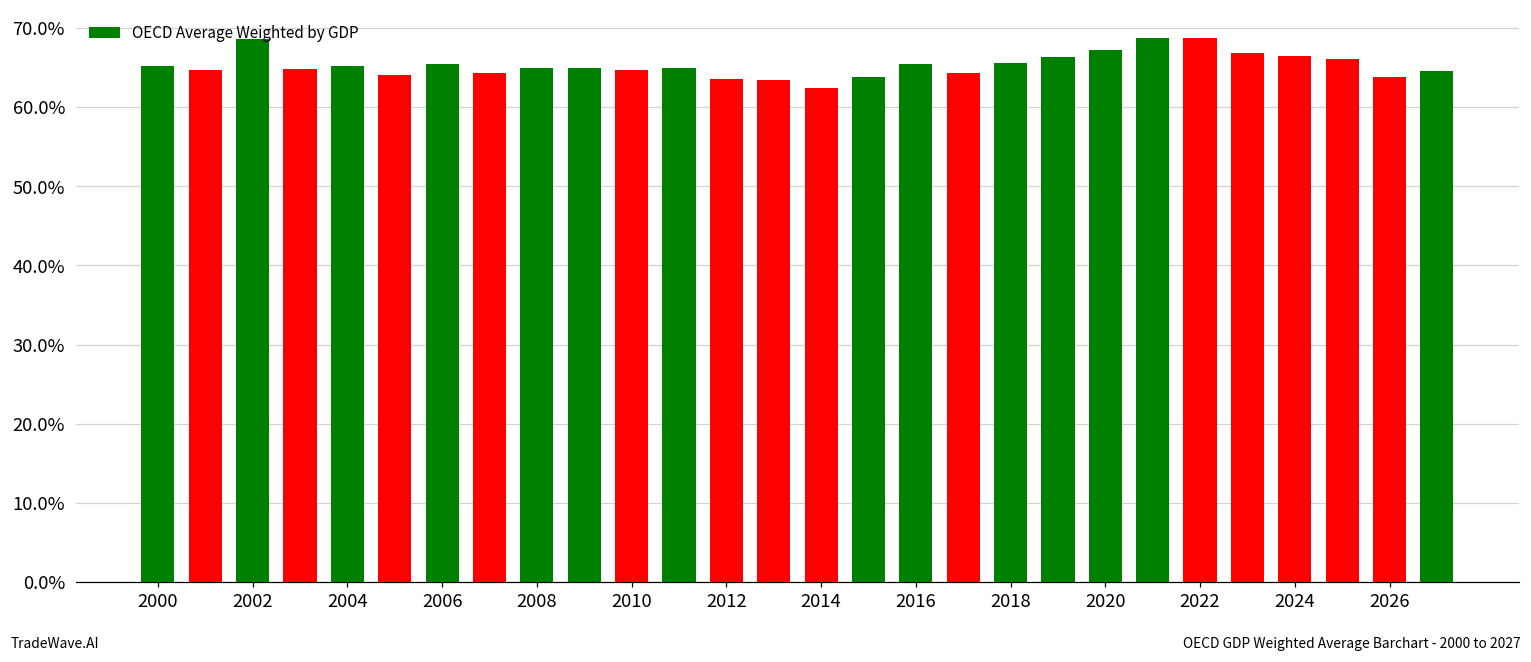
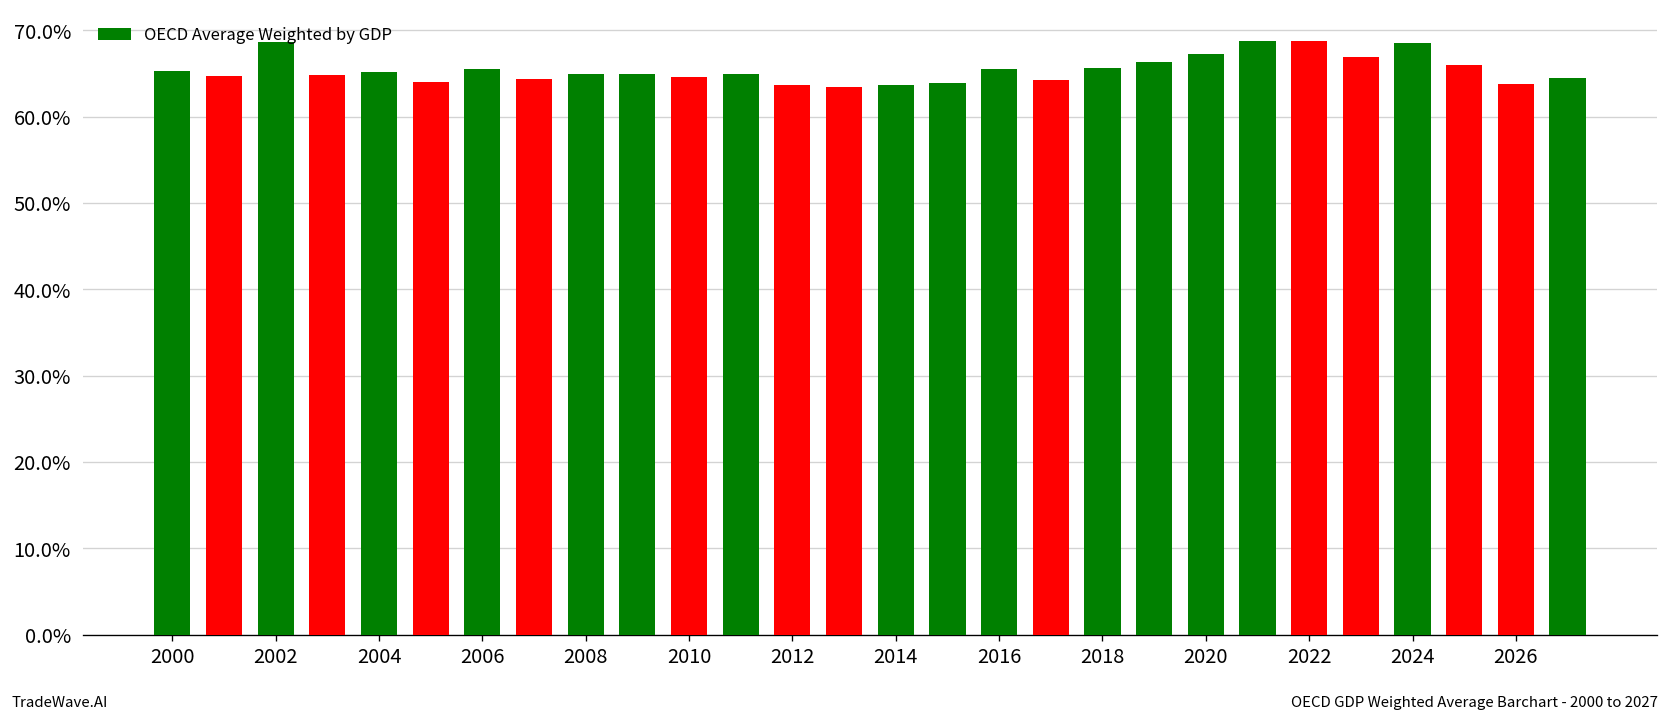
2014: 62% -> 64%
2024: 66% -> 68%
